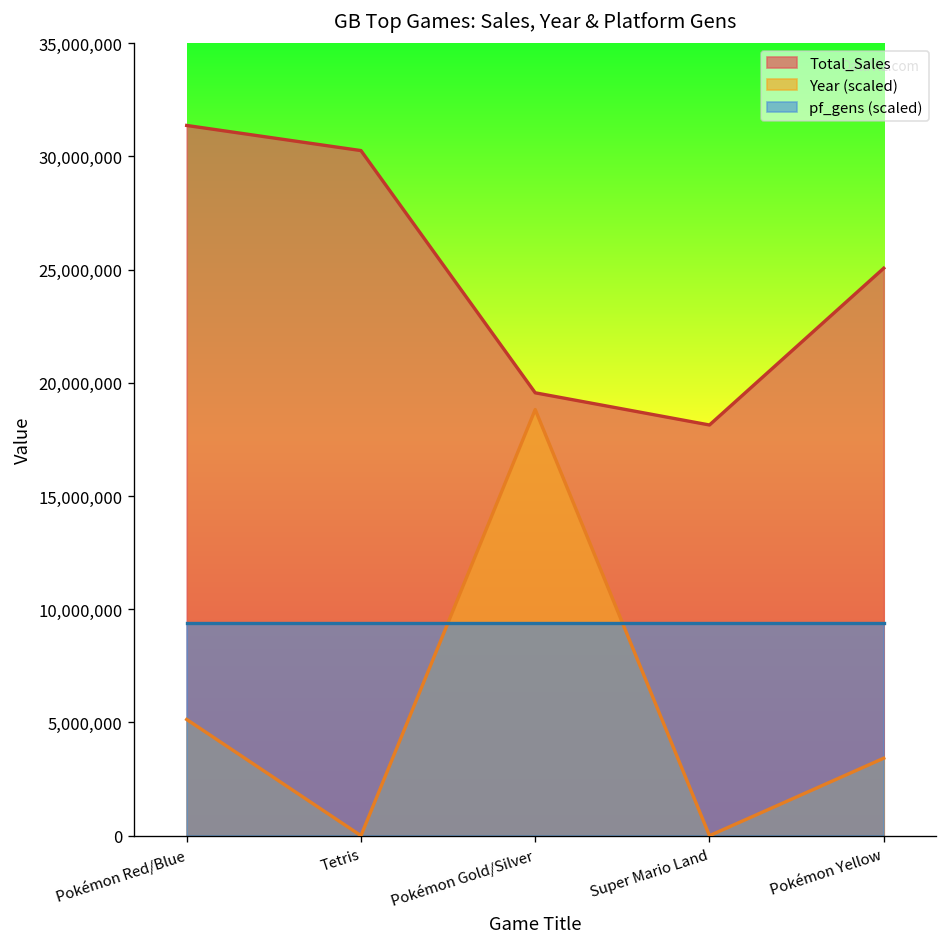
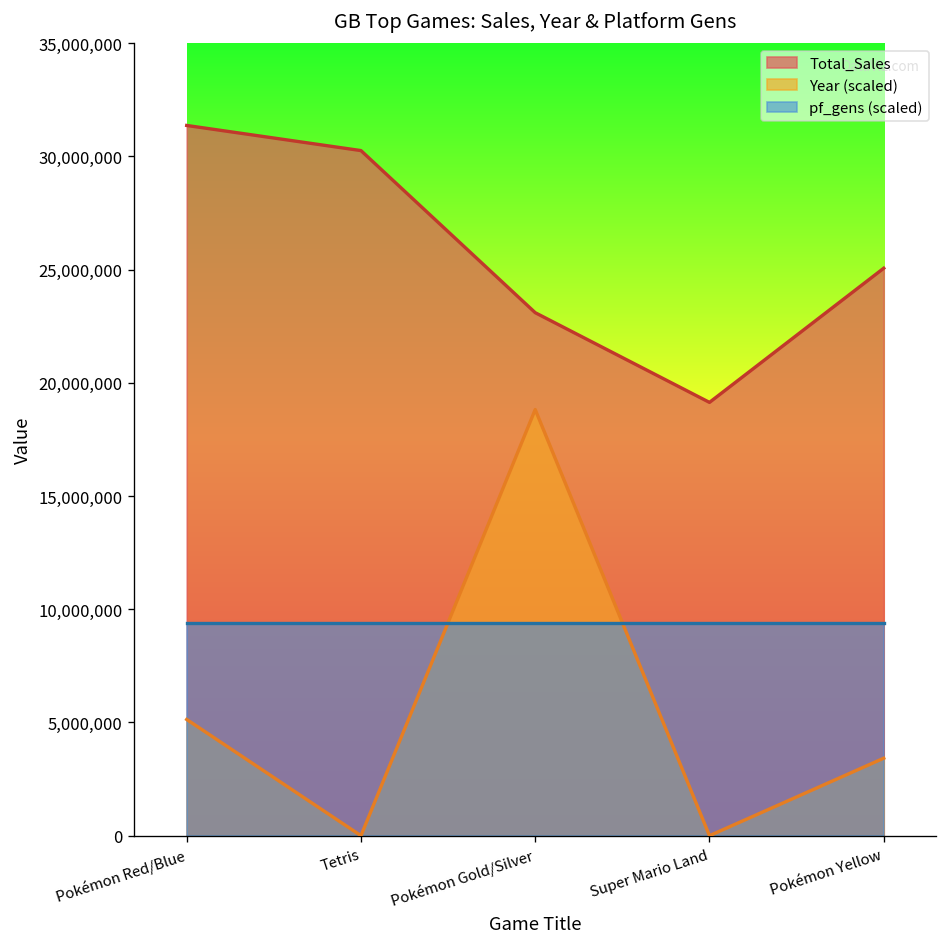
Total_Sales, Pokémon Gold/Silver: 19,600,000 -> 23,100,000
Total_Sales, Super Mario Land: 18,100,000 -> 19,100,000
